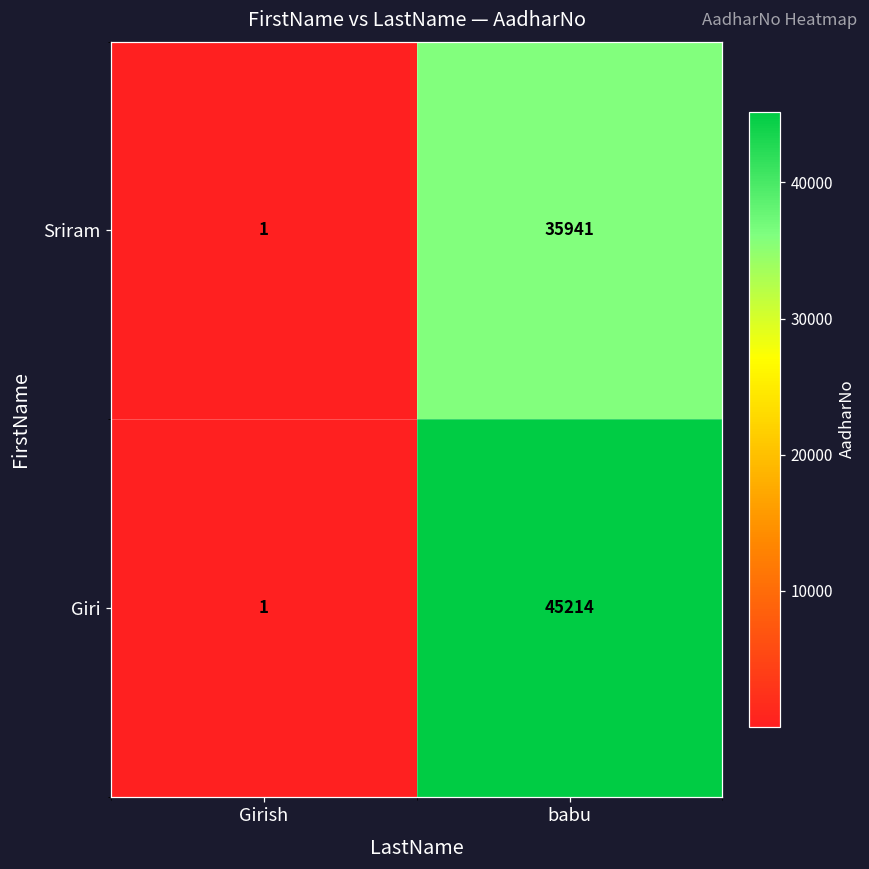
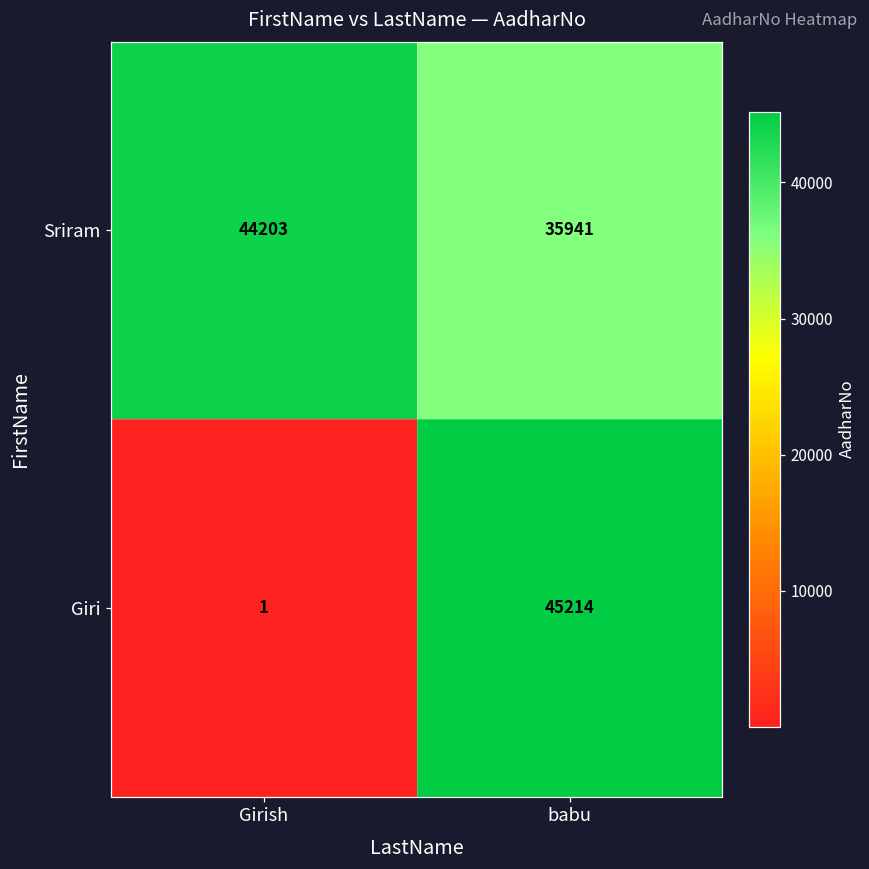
Sriram, Girish: 1 -> 44203
